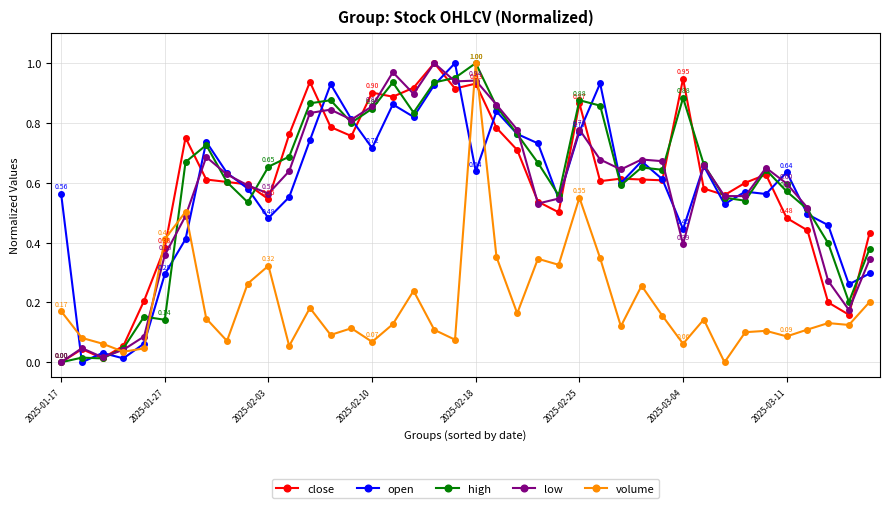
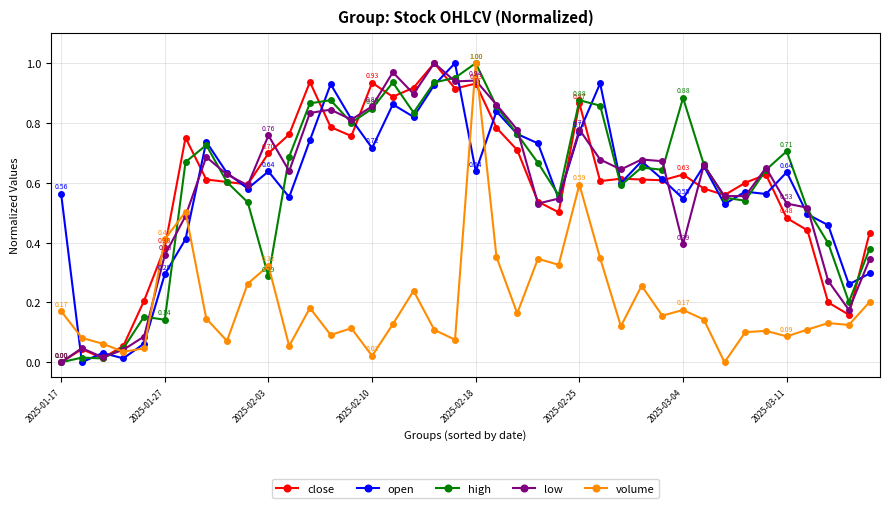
close, 2025-02-03: 0.55 -> 0.70
open, 2025-02-03: 0.48 -> 0.64
high, 2025-02-03: 0.65 -> 0.29
low, 2025-02-03: 0.56 -> 0.76
close, 2025-02-10: 0.90 -> 0.93
volume, 2025-02-10: 0.07 -> 0.02
volume, 2025-02-25: 0.55 -> 0.59
close, 2025-03-04: 0.95 -> 0.63
open, 2025-03-04: 0.45 -> 0.55
volume, 2025-03-04: 0.06 -> 0.17
high, 2025-03-11: 0.57 -> 0.71
low, 2025-03-11: 0.60 -> 0.53
